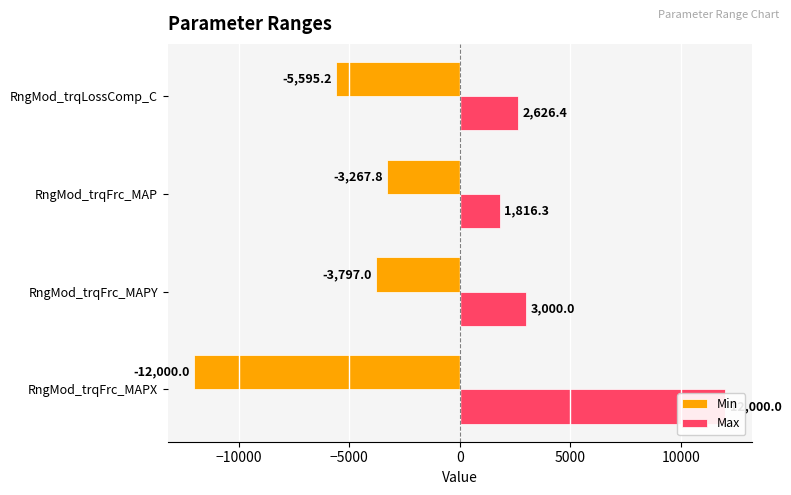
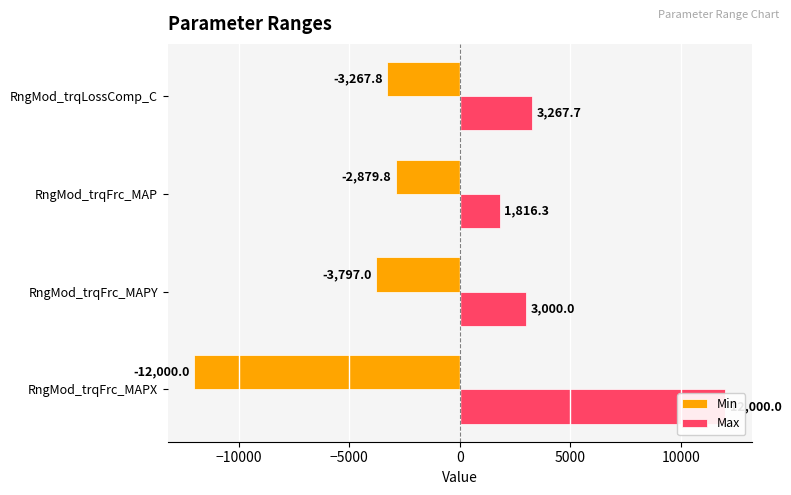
Min, RngMod_trqLossComp_C: -5,595.2 -> -3,267.8
Max, RngMod_trqLossComp_C: 2,626.4 -> 3,267.7
Min, RngMod_trqFrc_MAP: -3,267.8 -> -2,879.8
